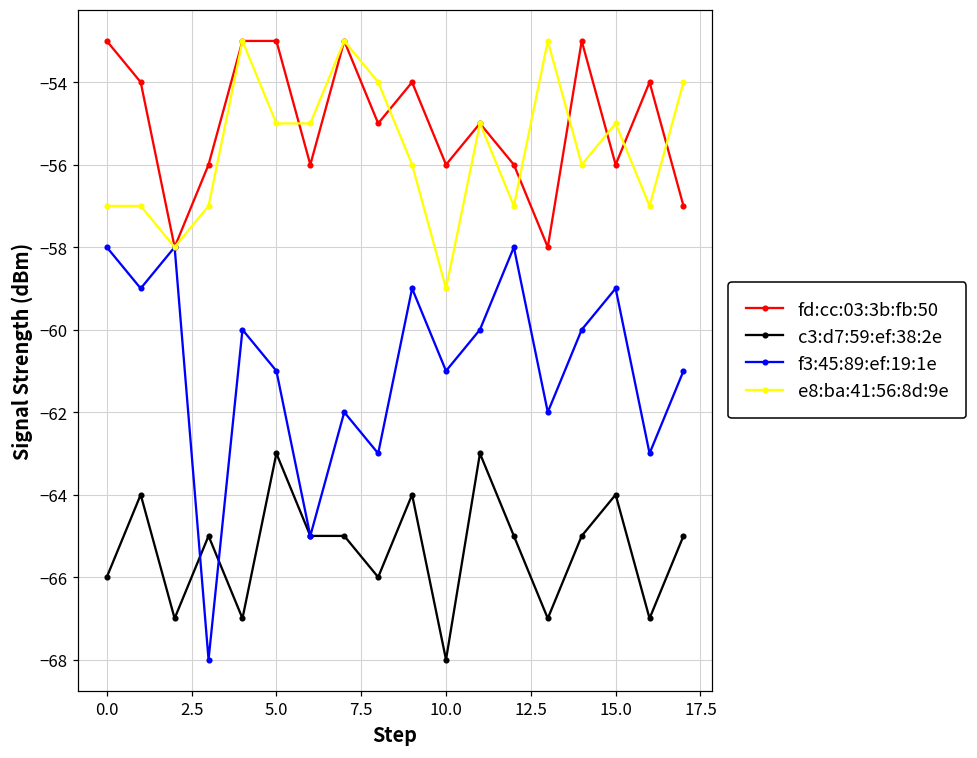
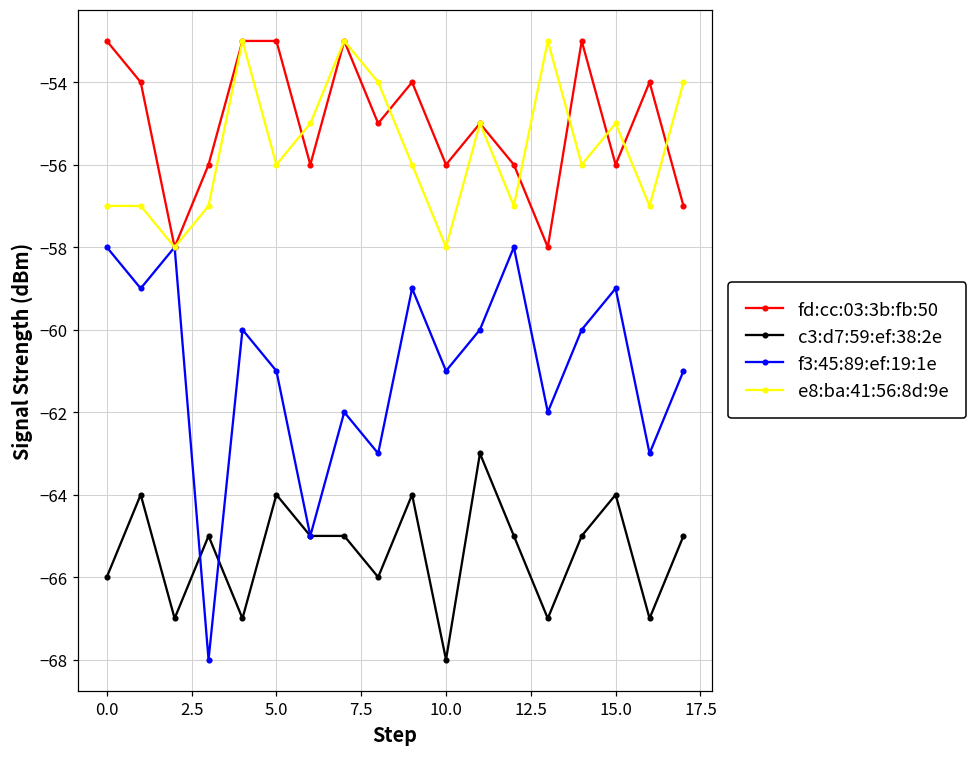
c3:d7:59:ef:38:2e, 5.0: -63 -> -64
e8:ba:41:56:8d:9e, 5.0: -55 -> -56
e8:ba:41:56:8d:9e, 10.0: -59 -> -58
